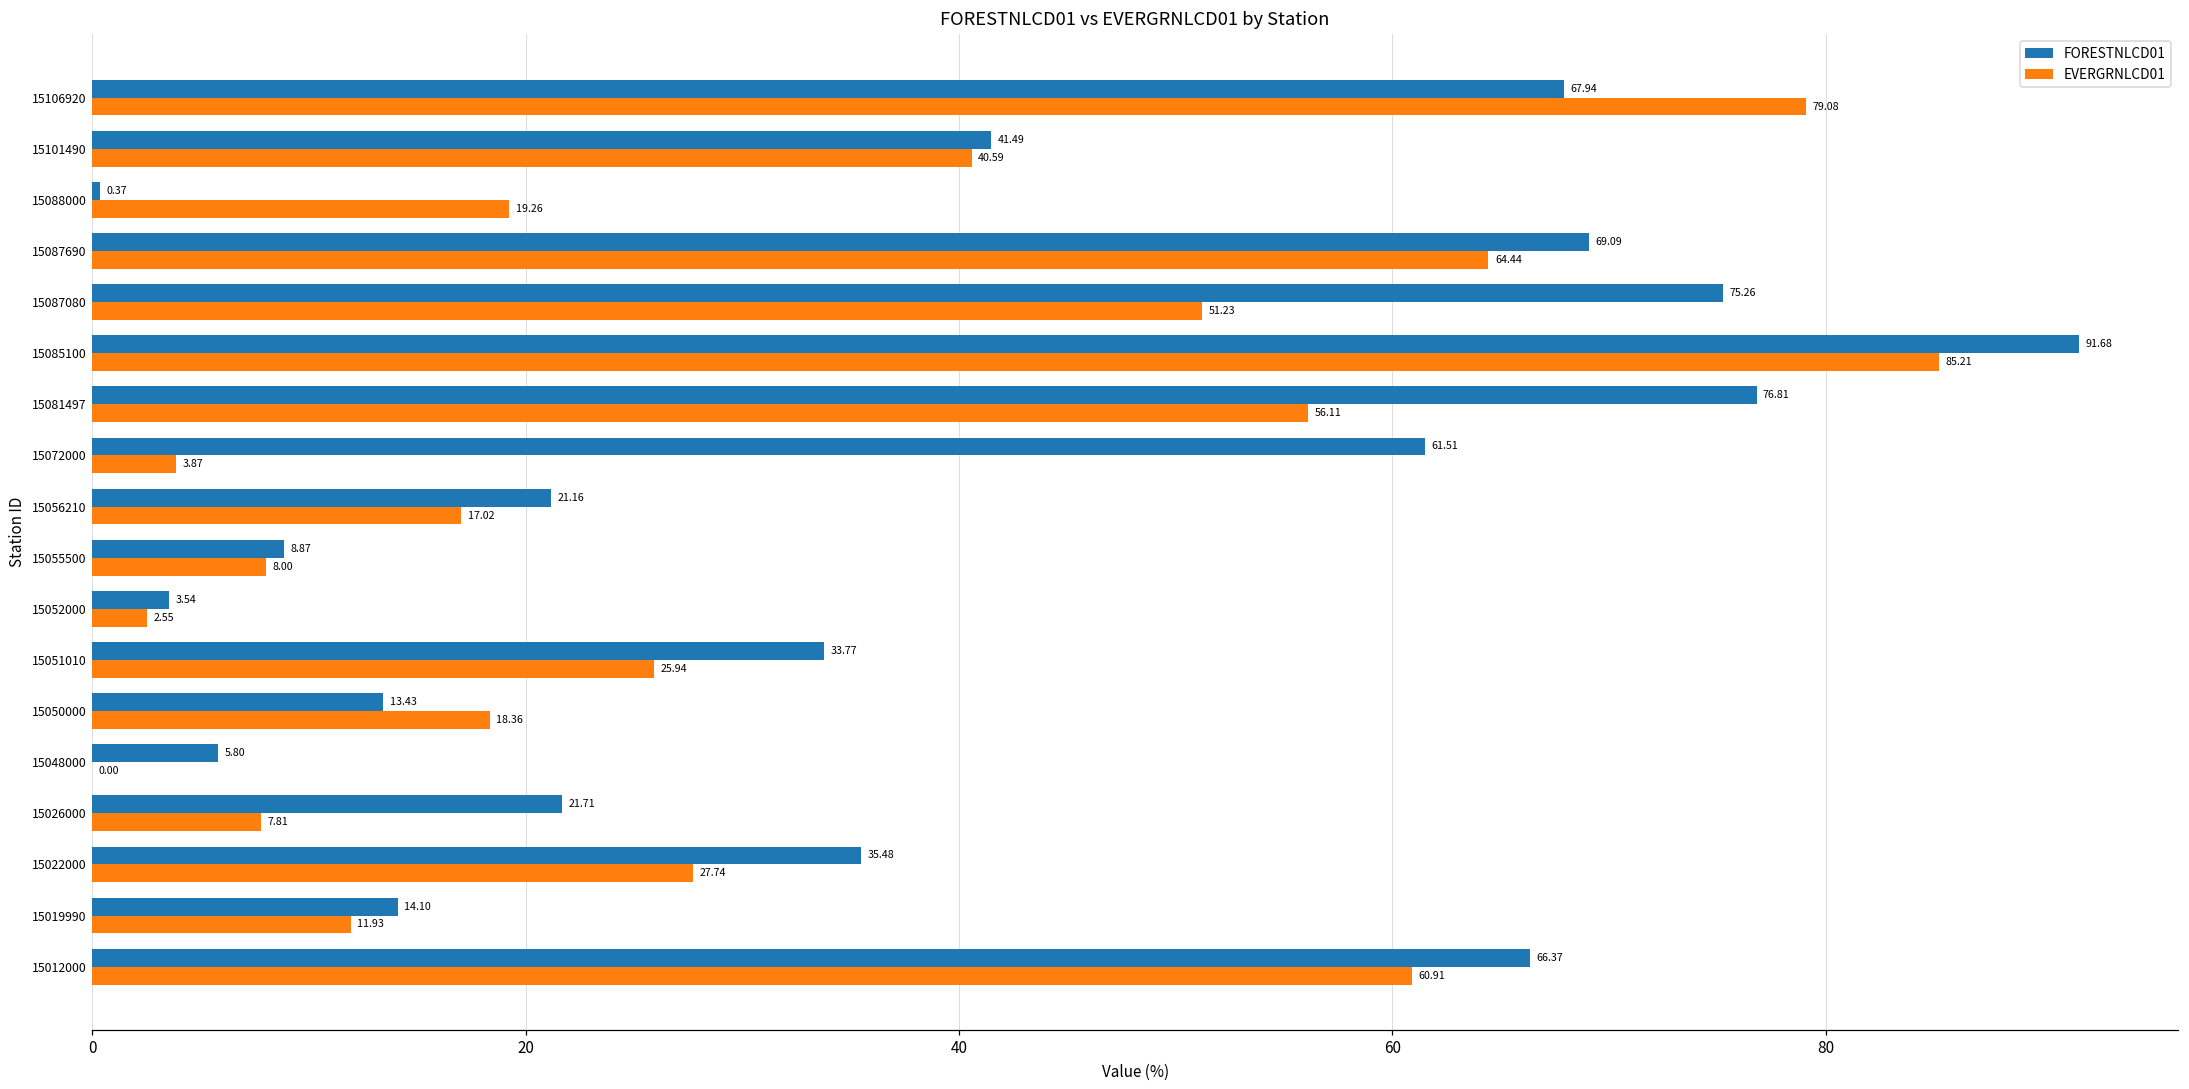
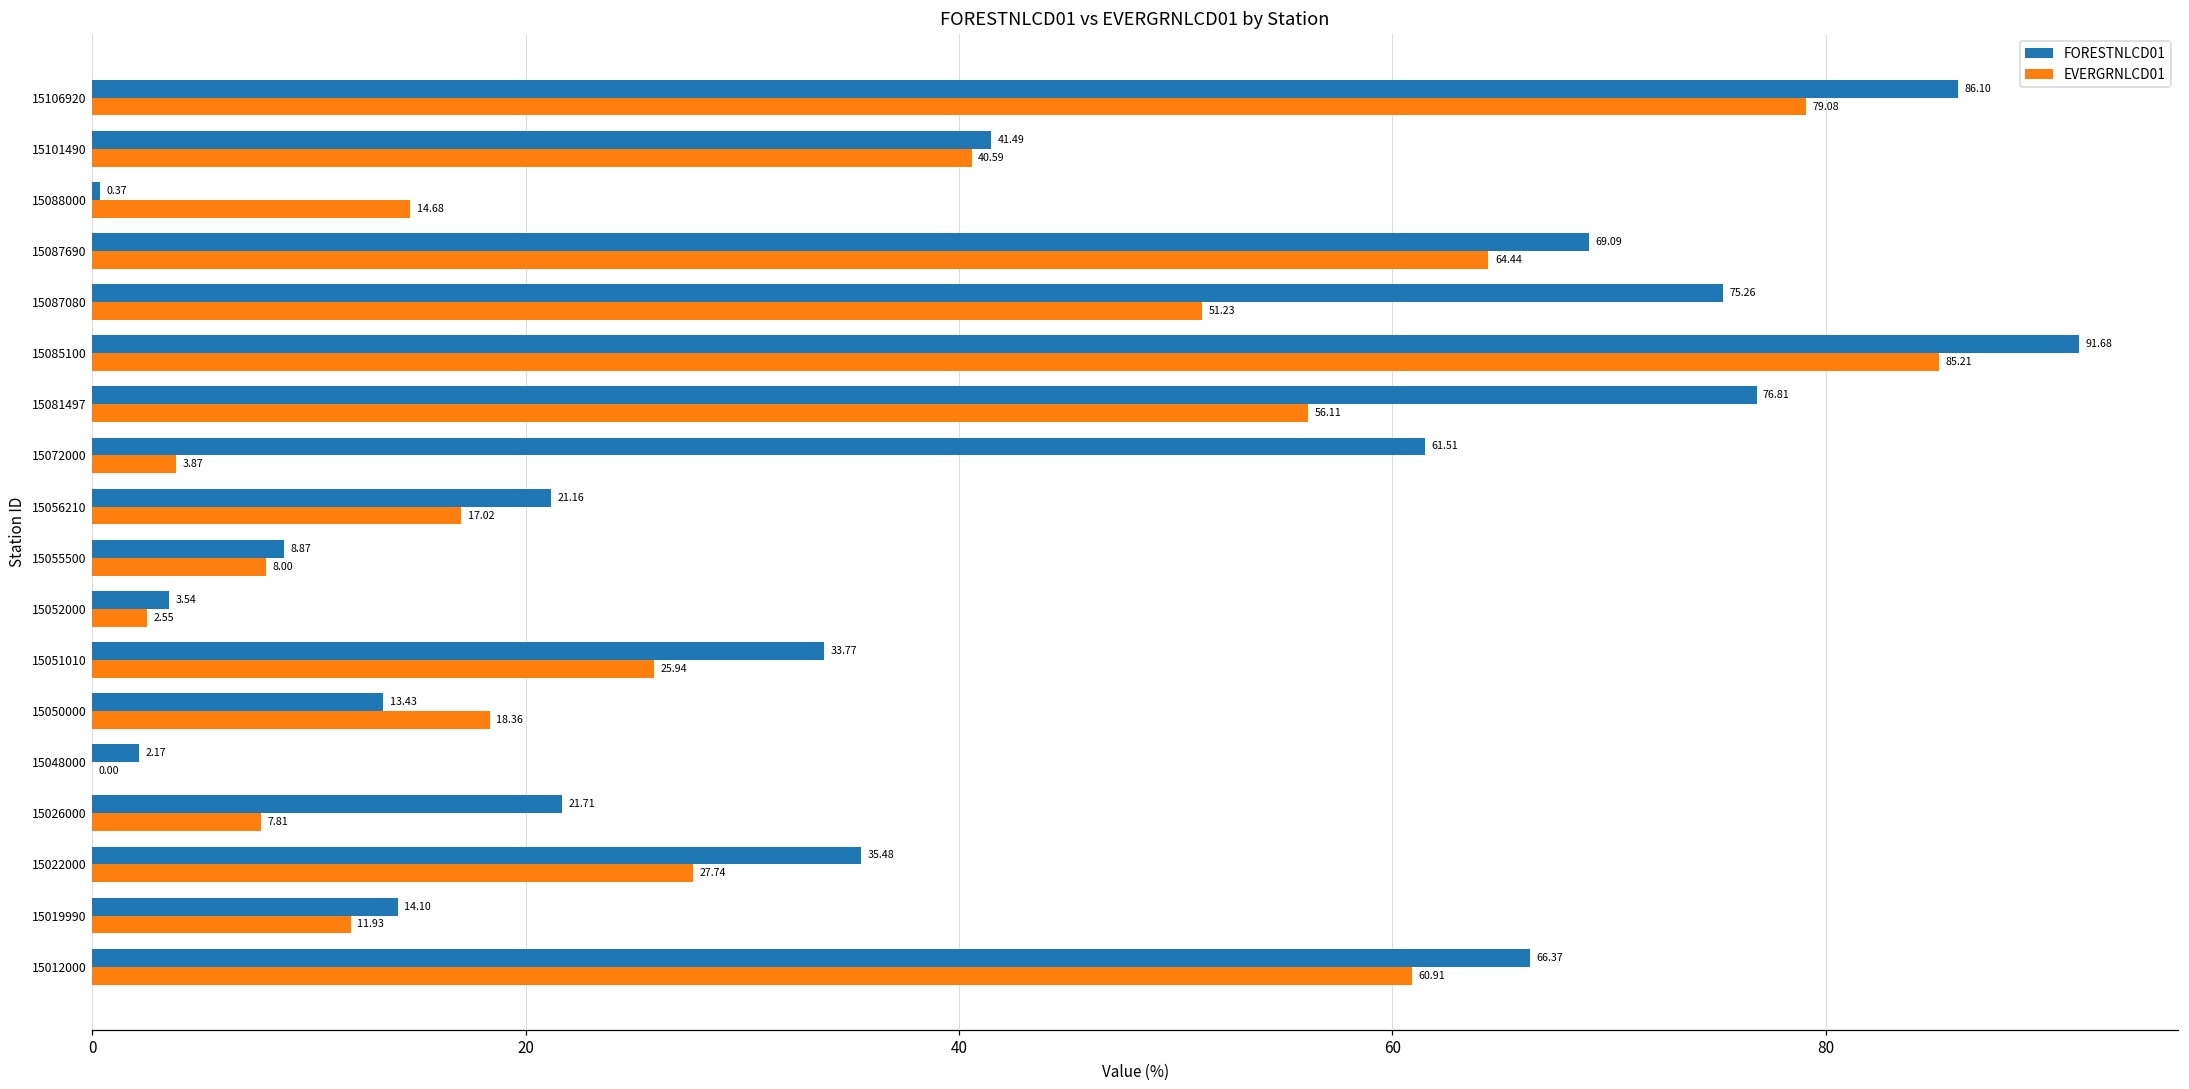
FORESTNLCD01, 15106920: 67.94 -> 86.10
EVERGRNLCD01, 15088000: 19.26 -> 14.68
FORESTNLCD01, 15048000: 5.80 -> 2.17
